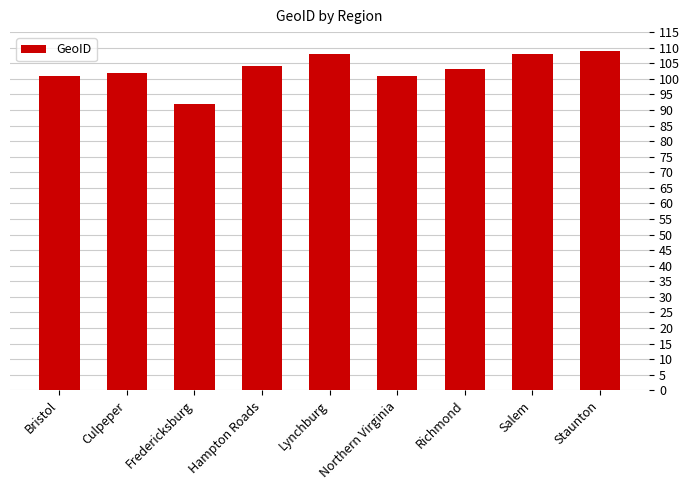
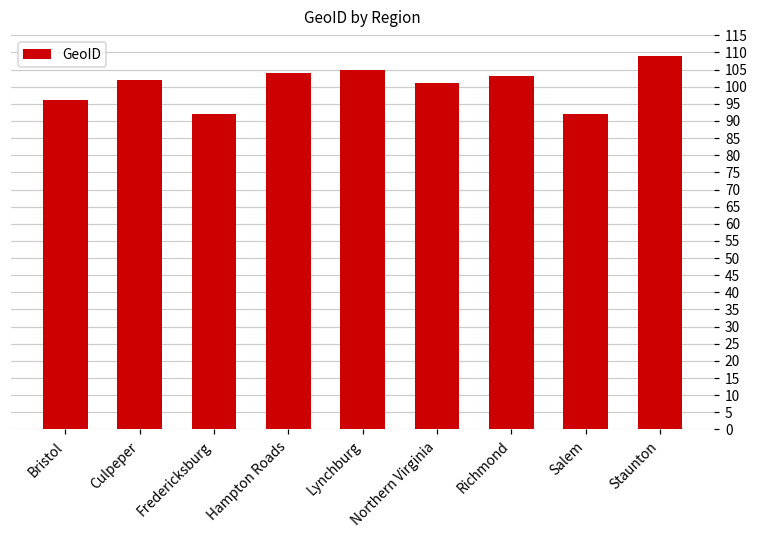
Bristol: 101 -> 96
Lynchburg: 108 -> 105
Salem: 108 -> 92
